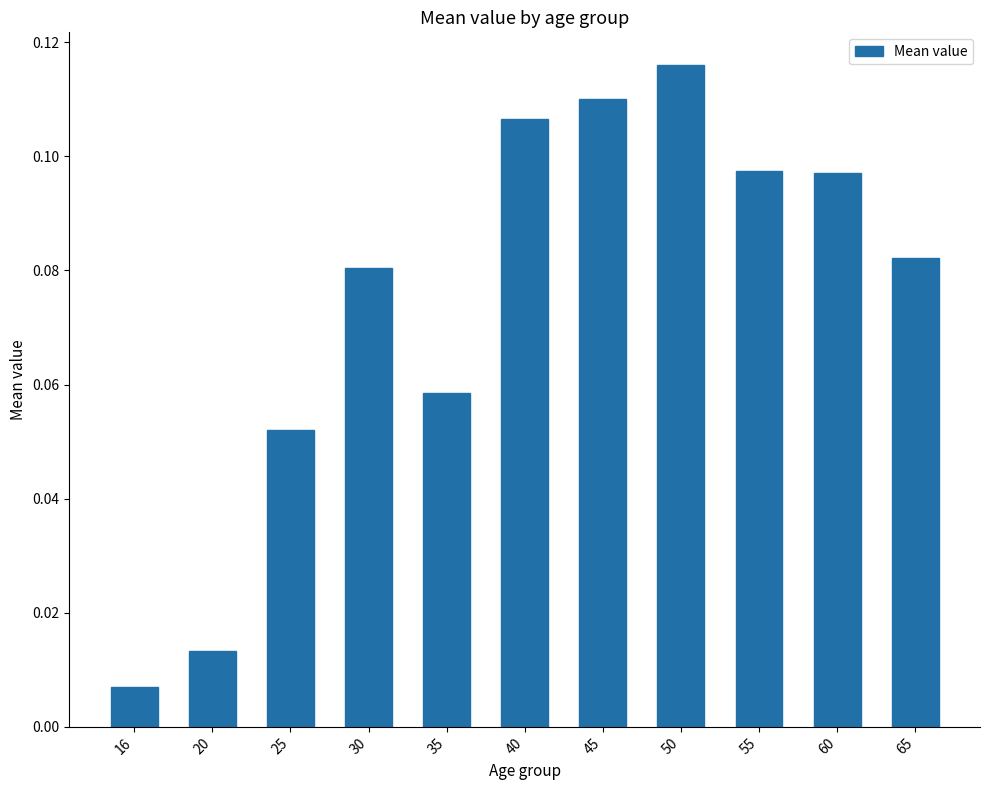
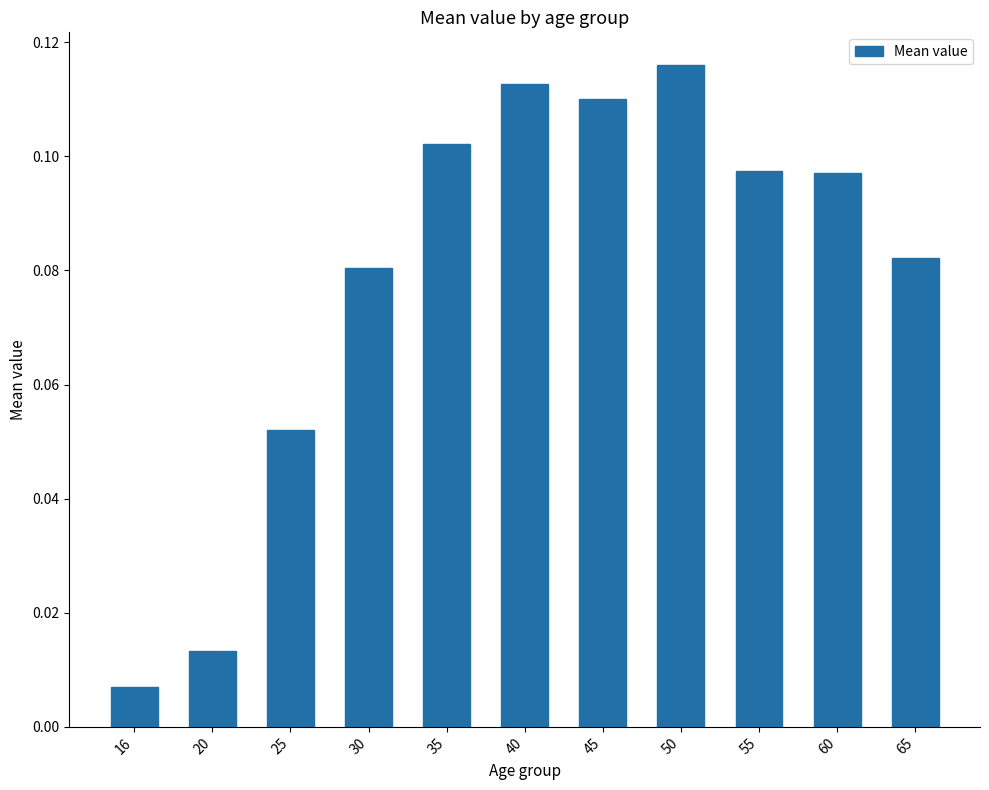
35: 0.059 -> 0.102
40: 0.107 -> 0.113
